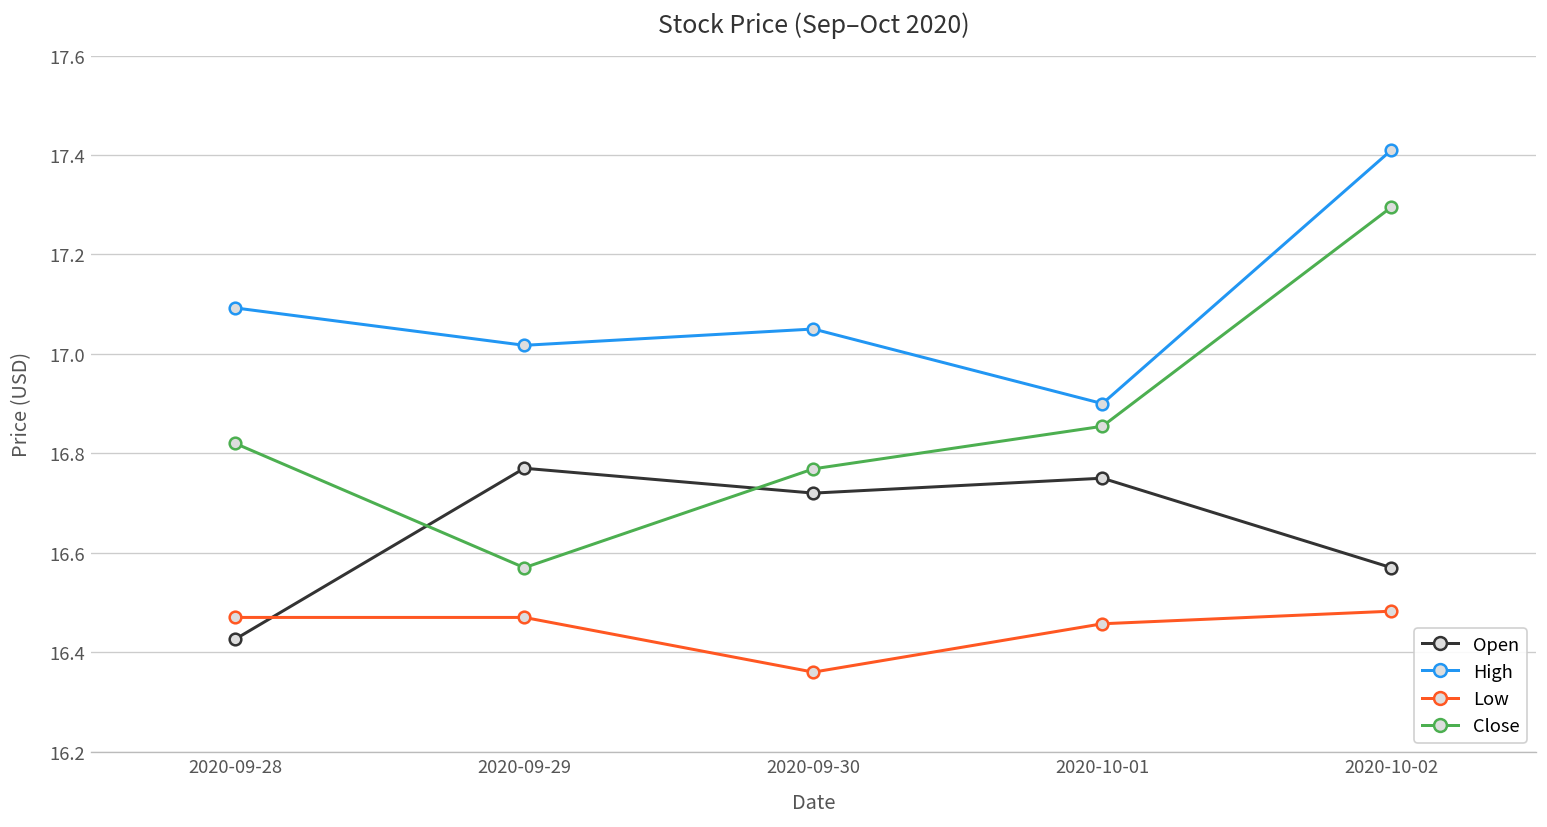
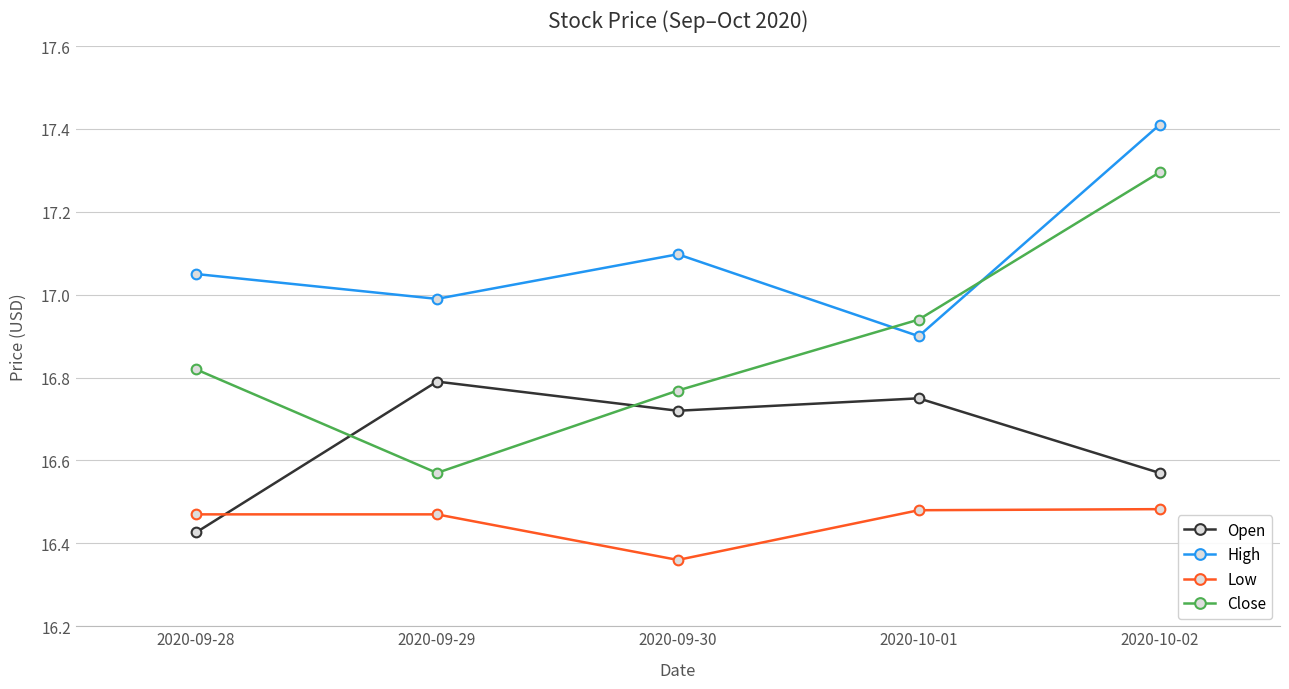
High, 2020-09-28: 17.09 -> 17.05
Open, 2020-09-29: 16.77 -> 16.79
High, 2020-09-29: 17.02 -> 16.99
High, 2020-09-30: 17.05 -> 17.10
Low, 2020-10-01: 16.46 -> 16.48
Close, 2020-10-01: 16.85 -> 16.94
